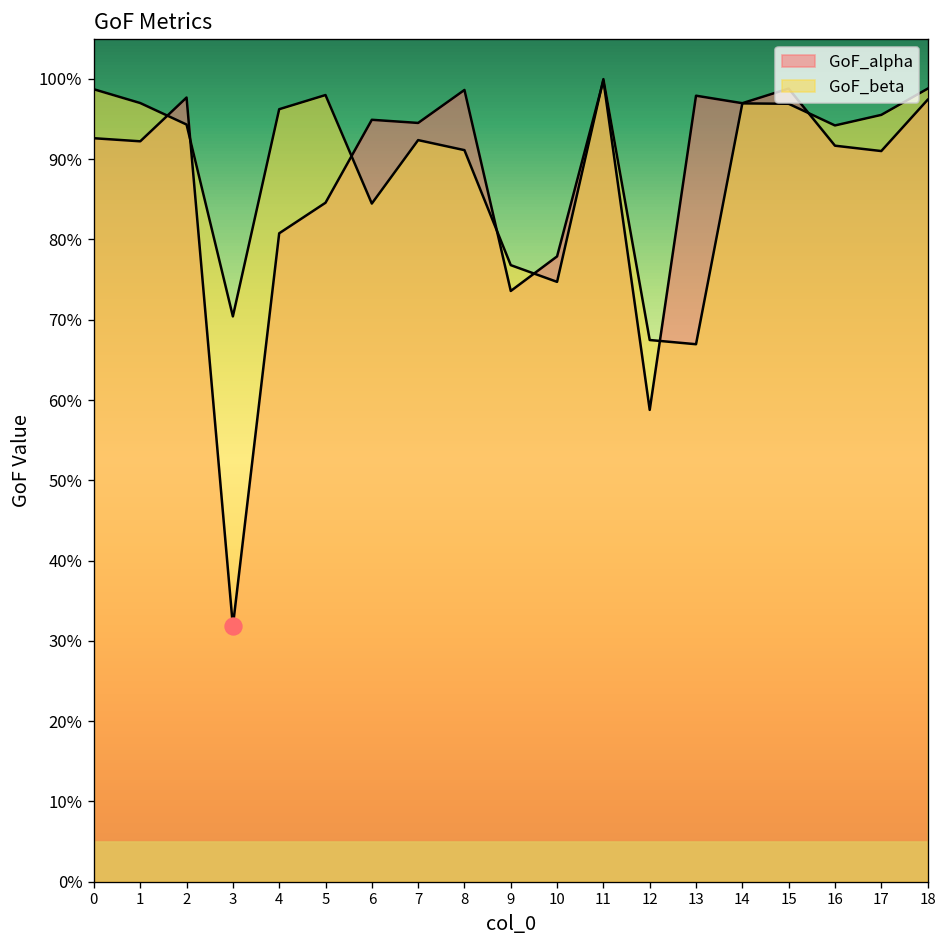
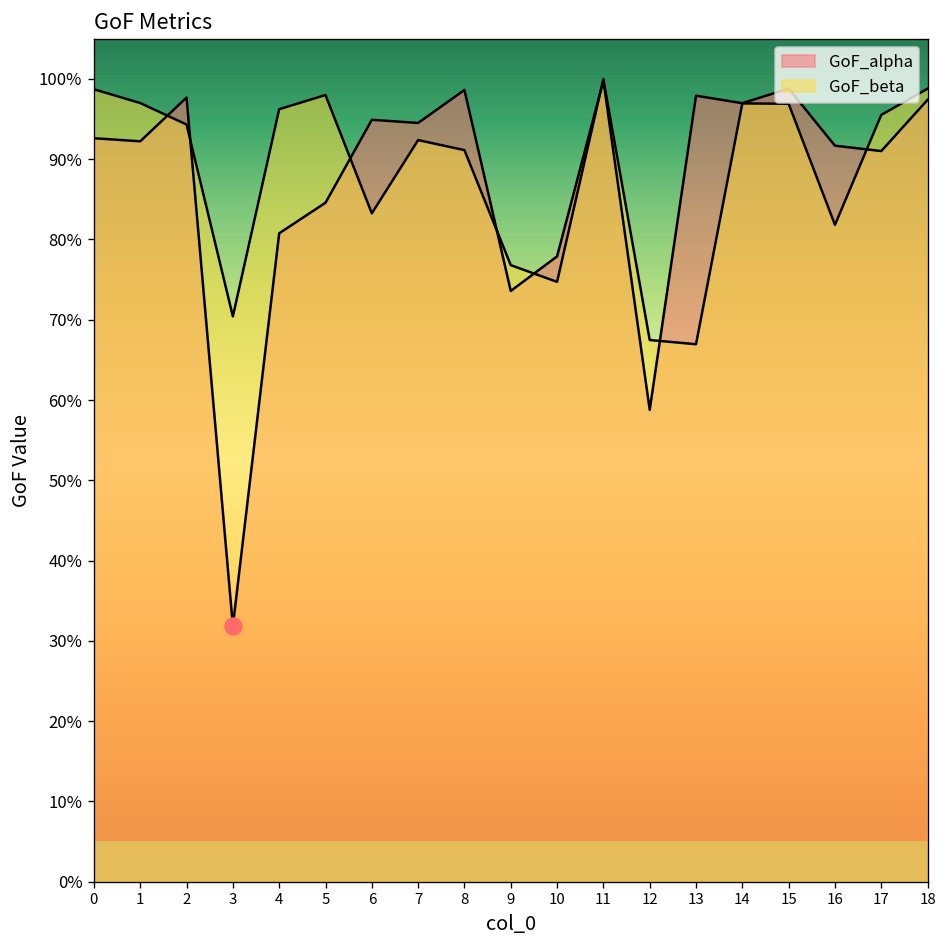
GoF_beta, 6: 84% -> 83%
GoF_beta, 16: 94% -> 82%
